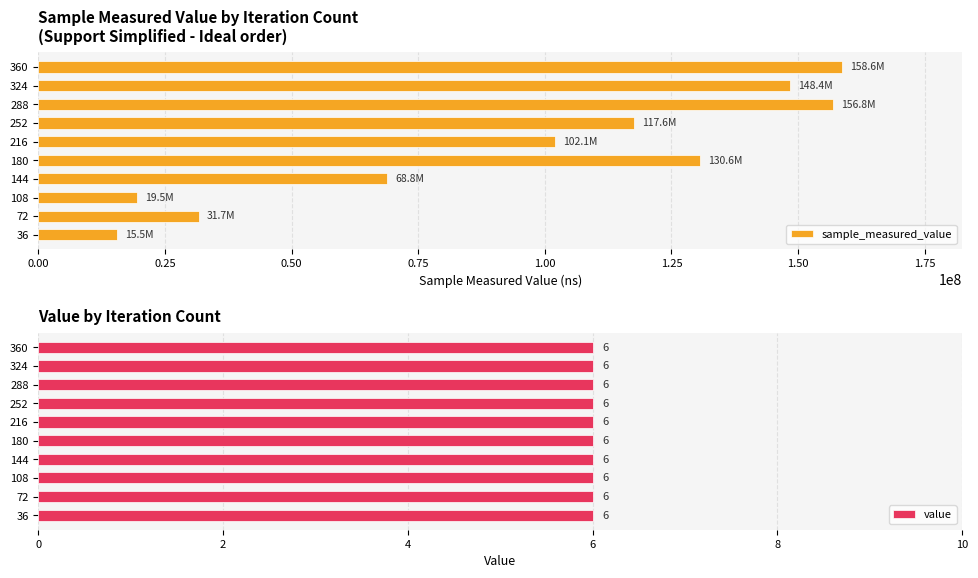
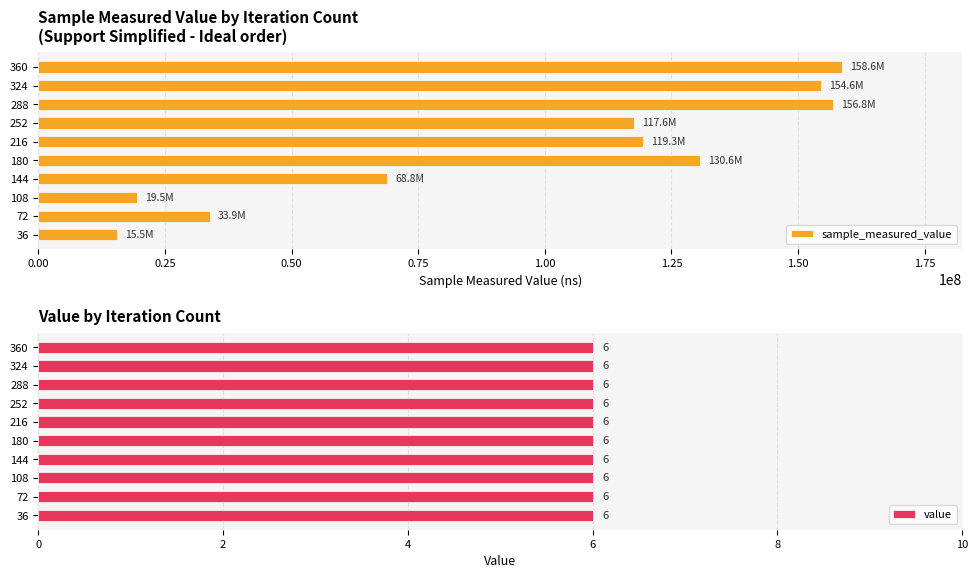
Sample Measured Value by Iteration Count (Support Simplified - Ideal order), 324: 148.4M -> 154.6M
Sample Measured Value by Iteration Count (Support Simplified - Ideal order), 216: 102.1M -> 119.3M
Sample Measured Value by Iteration Count (Support Simplified - Ideal order), 72: 31.7M -> 33.9M
